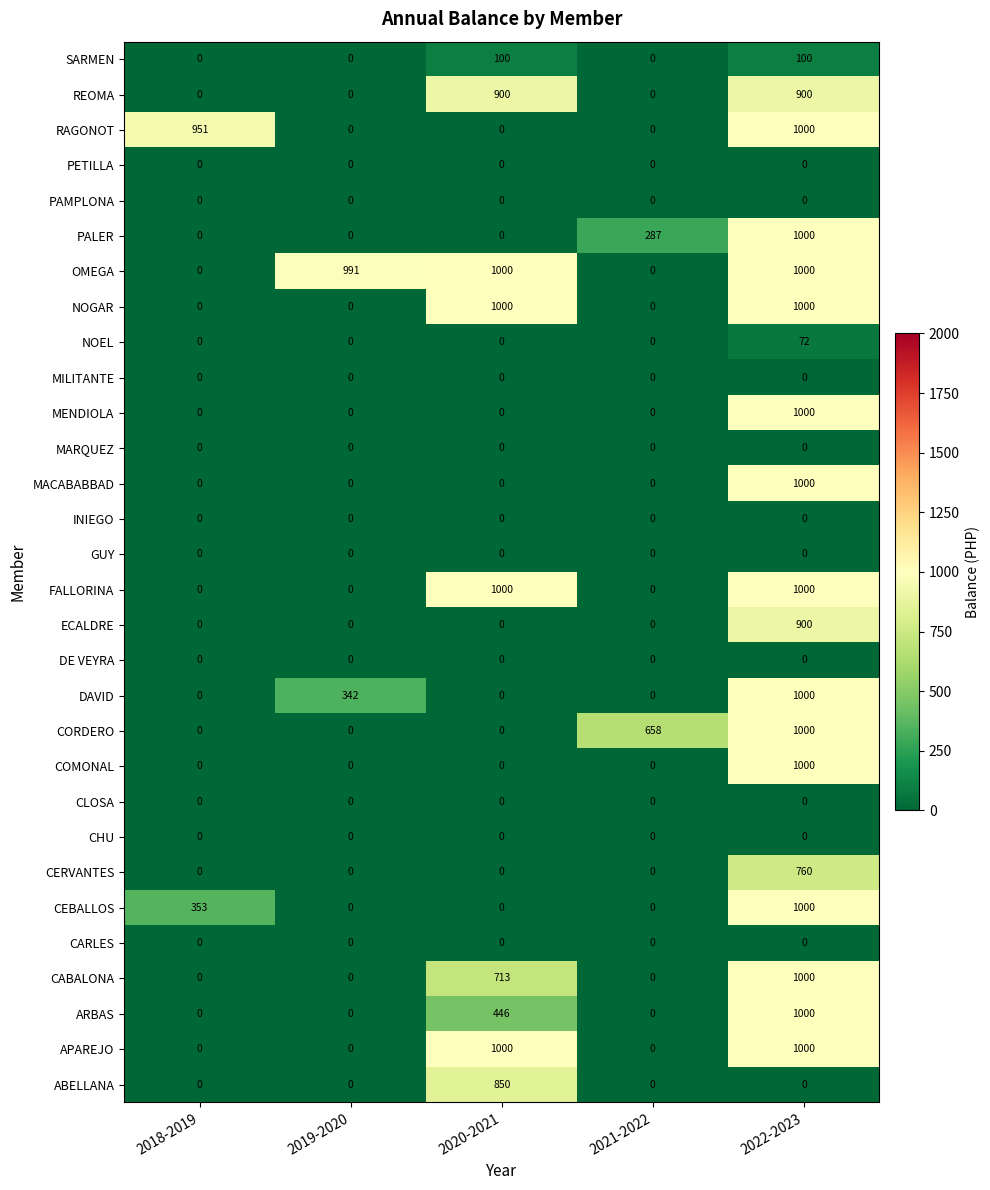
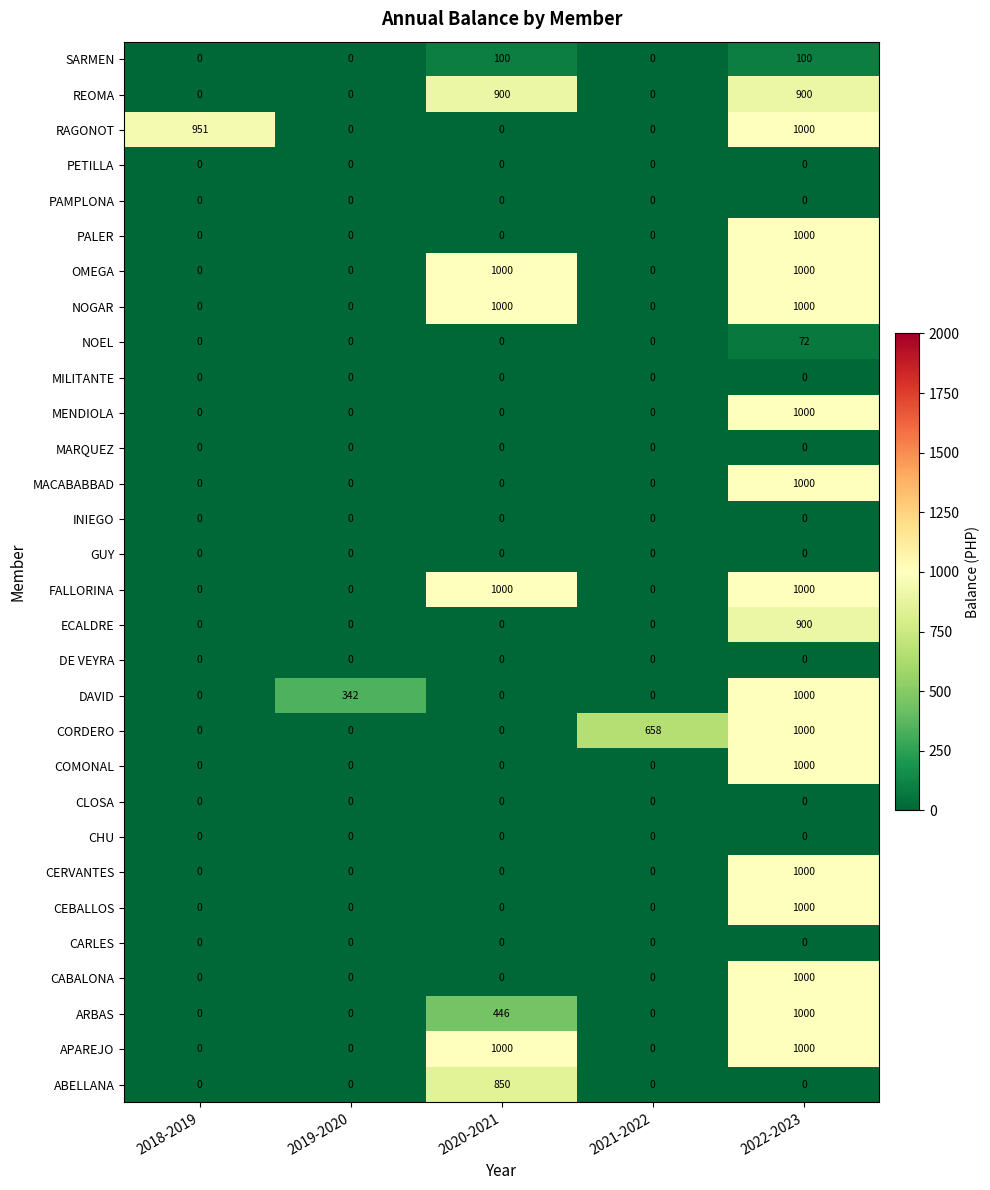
PALER, 2021-2022: 287 -> 0
OMEGA, 2019-2020: 991 -> 0
CERVANTES, 2022-2023: 760 -> 1000
CEBALLOS, 2018-2019: 353 -> 0
CABALONA, 2020-2021: 713 -> 0
